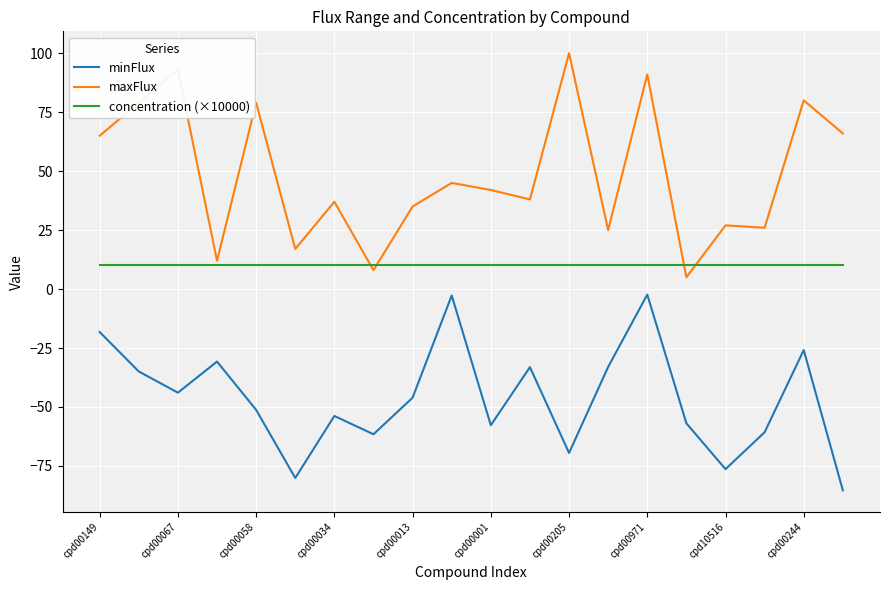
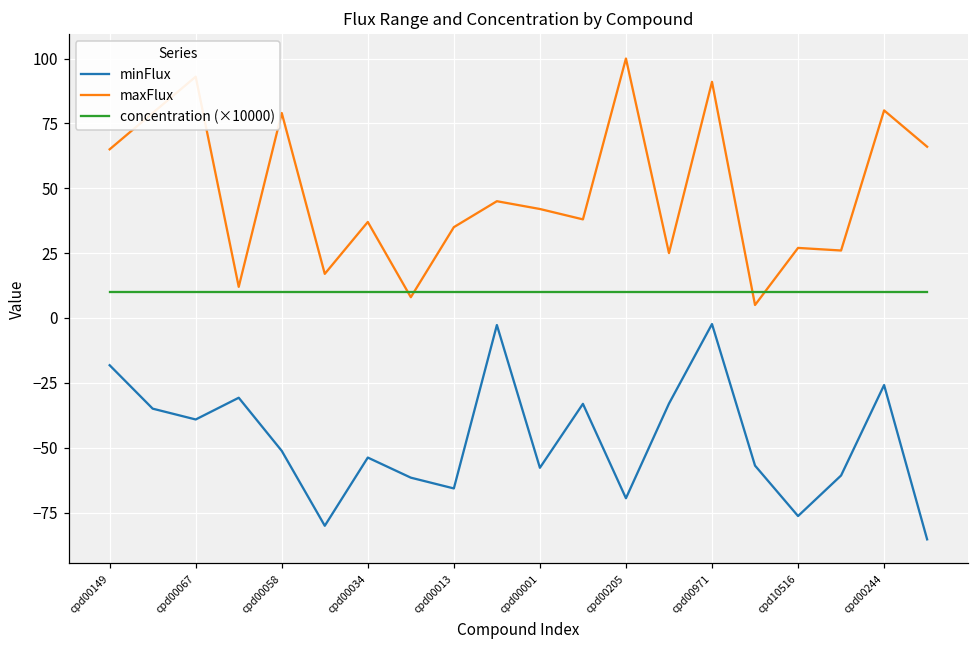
minFlux, cpd00067: -44 -> -39
minFlux, cpd00013: -46 -> -66
